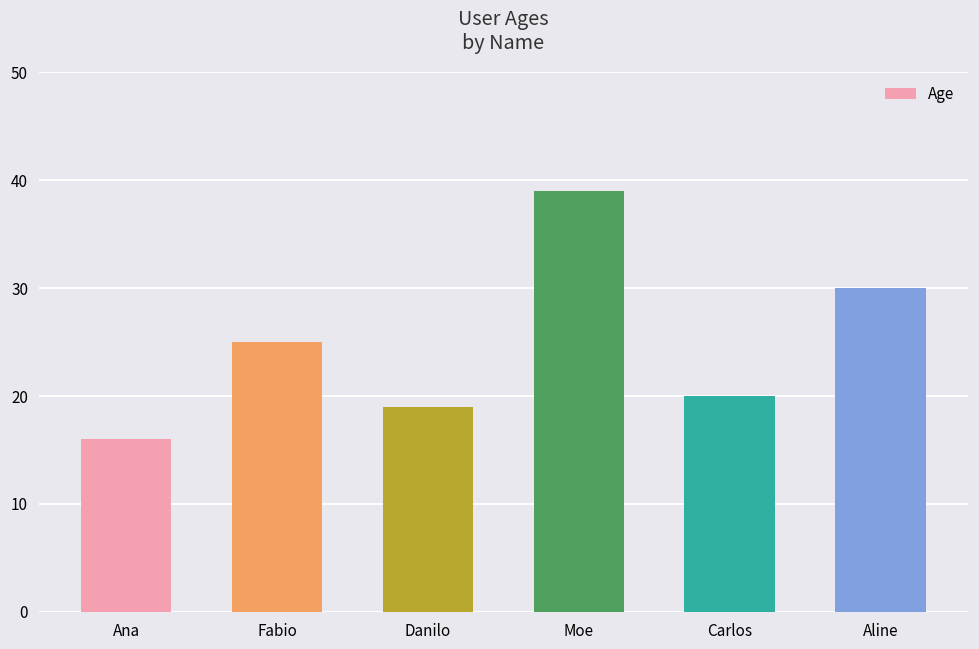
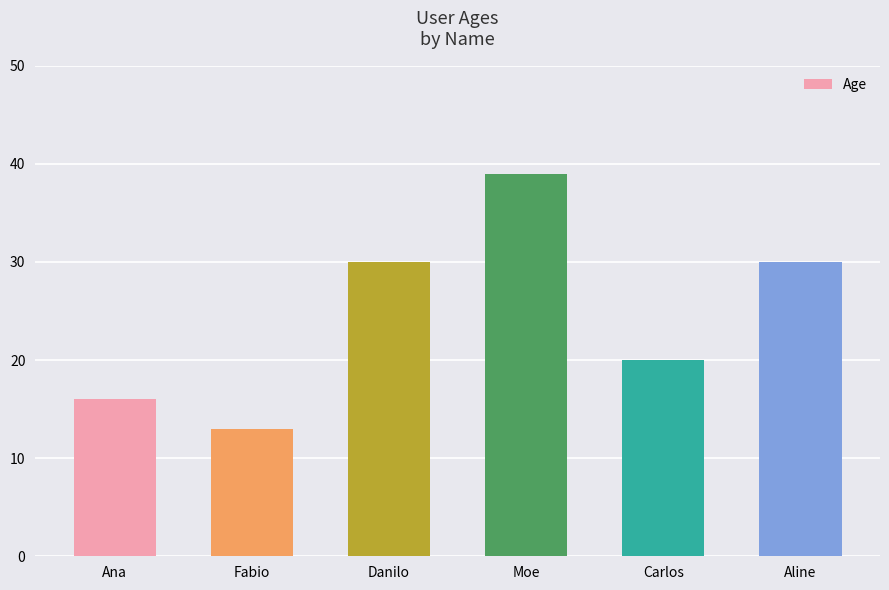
Fabio: 25 -> 13
Danilo: 19 -> 30
